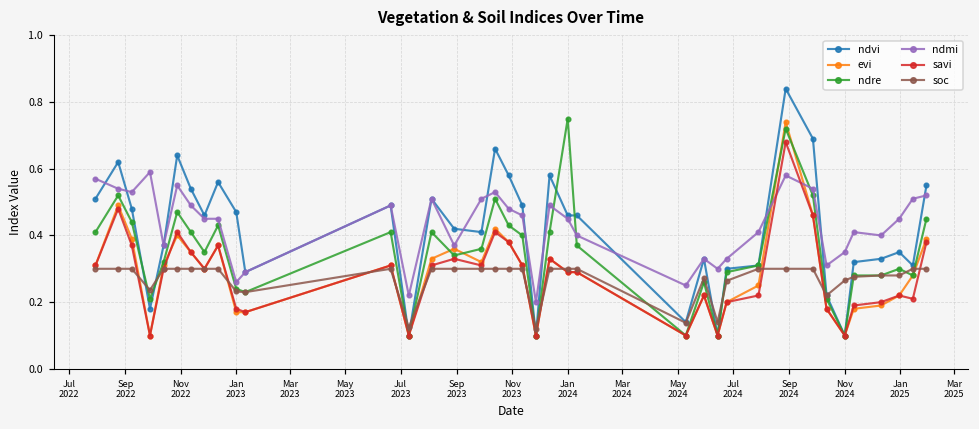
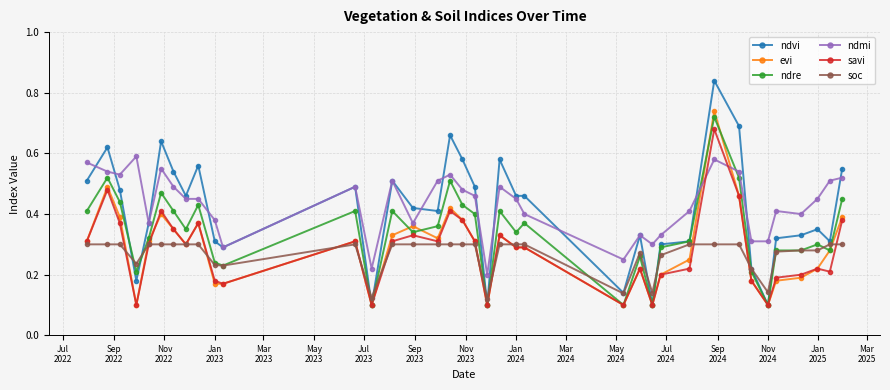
ndvi, Jan 2023: 0.47 -> 0.31
ndmi, Jan 2023: 0.26 -> 0.38
ndre, Jan 2024: 0.75 -> 0.34
ndmi, Nov 2024: 0.35 -> 0.31
soc, Nov 2024: 0.27 -> 0.14
